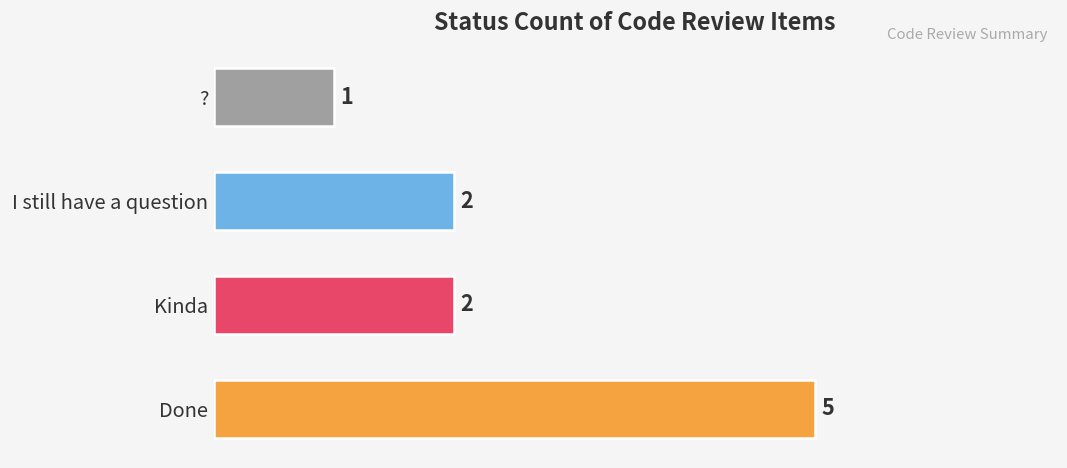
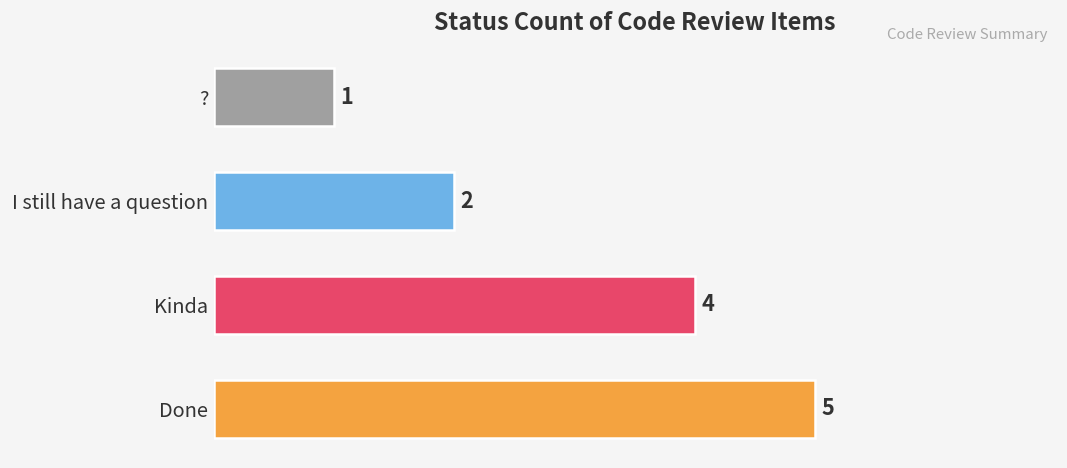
Kinda: 2 -> 4
